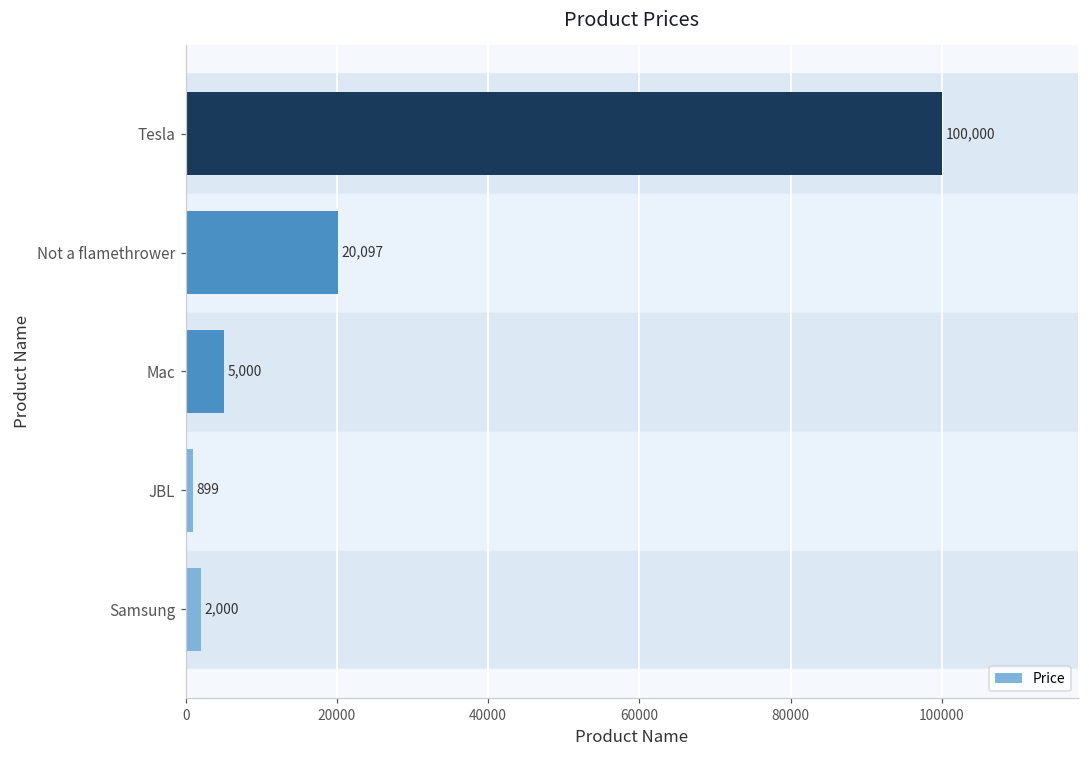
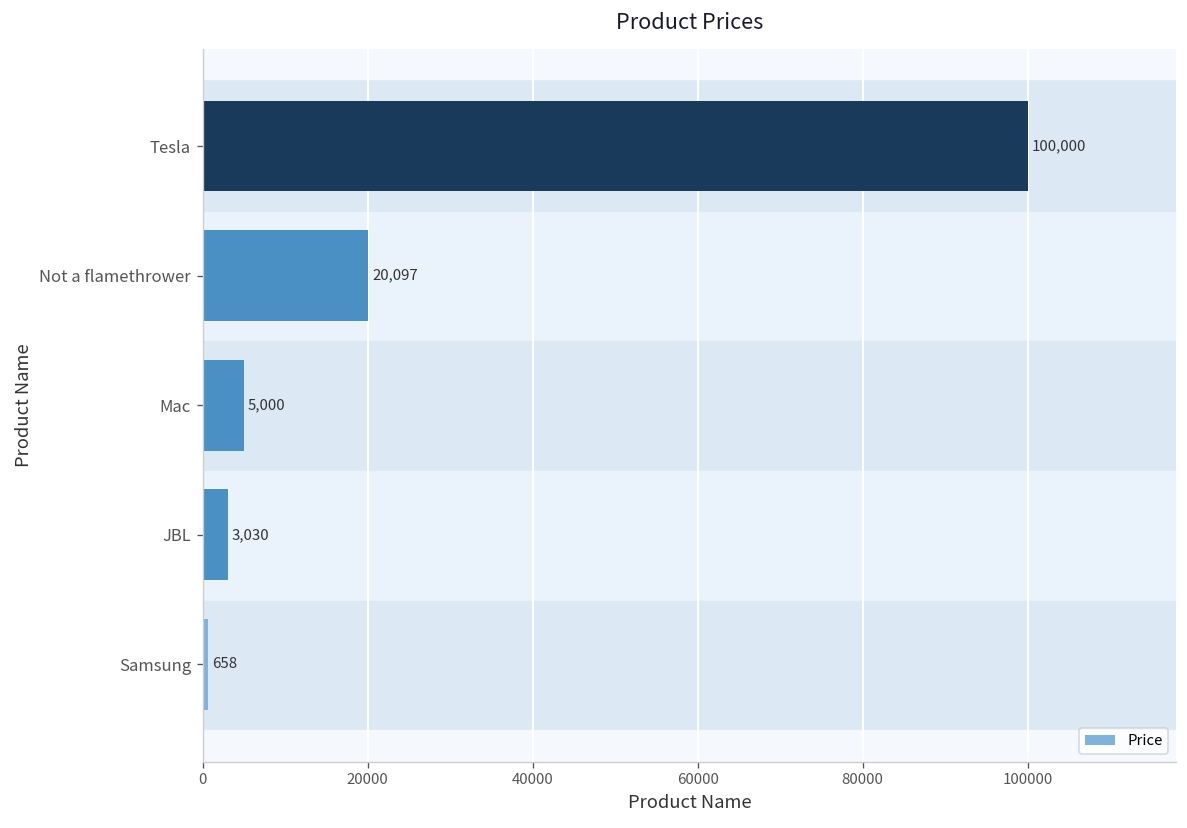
JBL: 899 -> 3,030
Samsung: 2,000 -> 658
